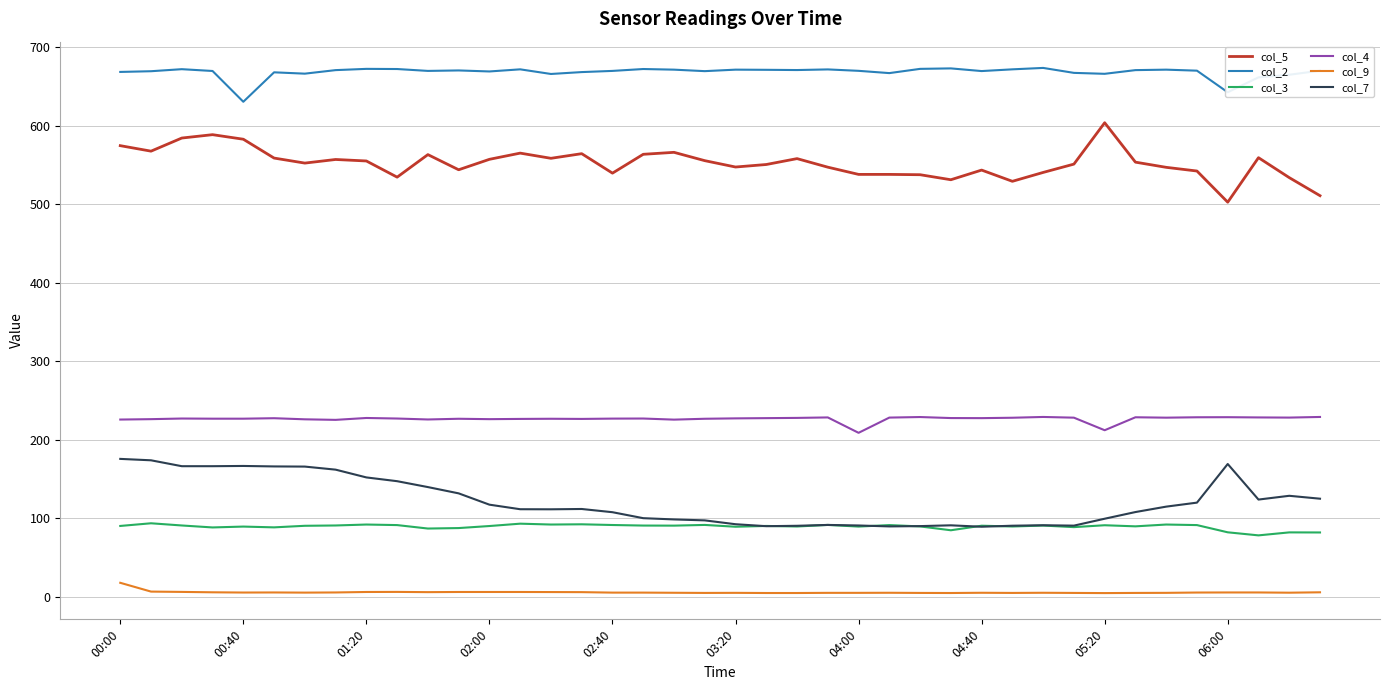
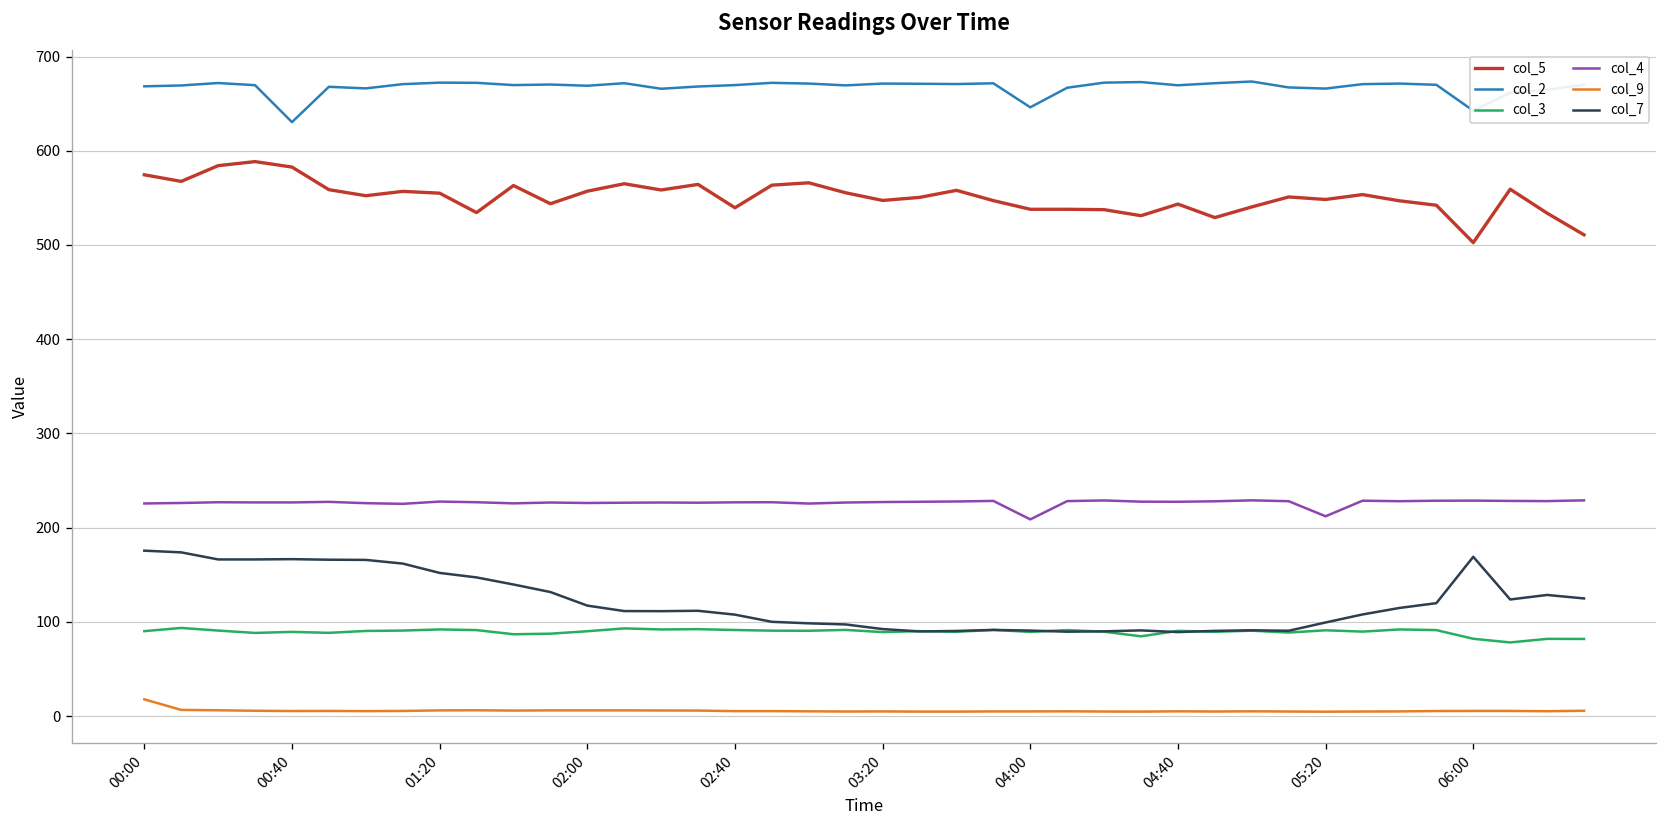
col_2, 04:00: 670 -> 650
col_5, 05:20: 600 -> 550
